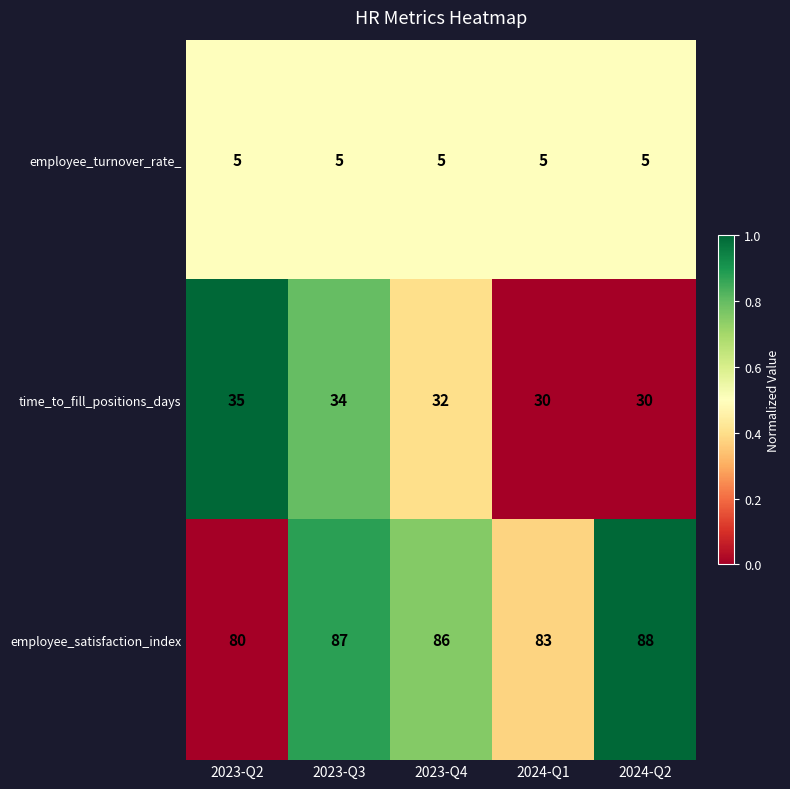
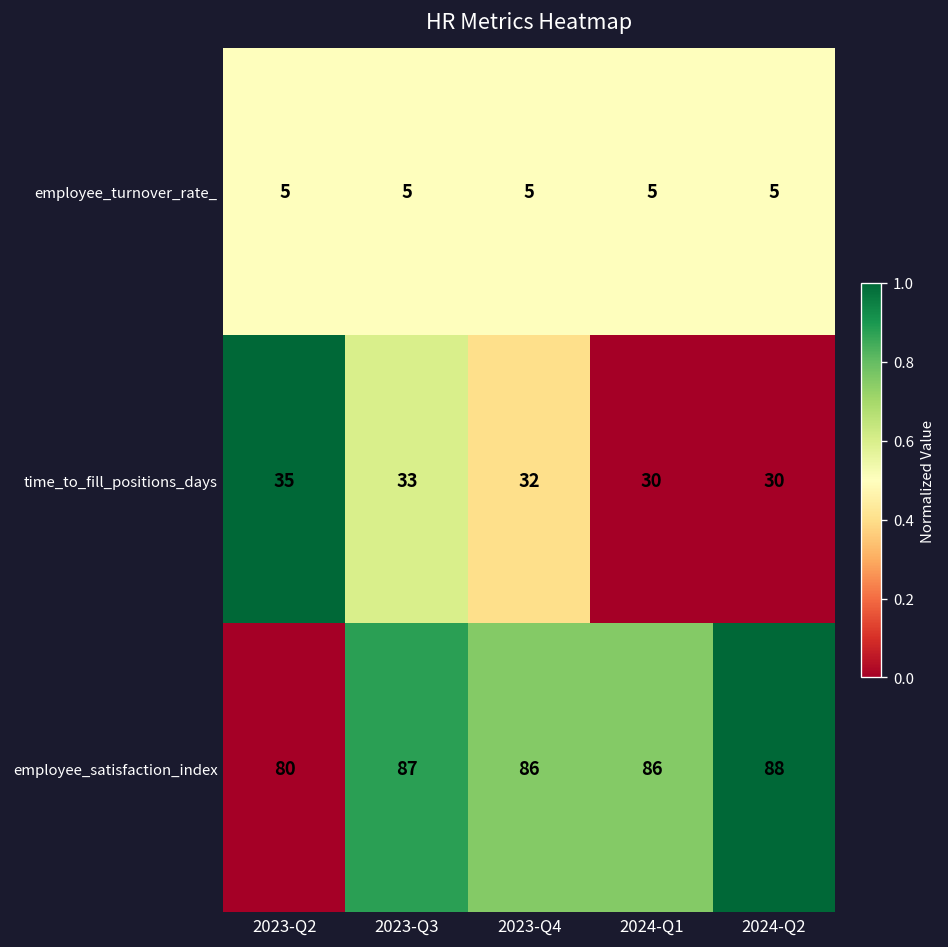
time_to_fill_positions_days, 2023-Q3: 34 -> 33
employee_satisfaction_index, 2024-Q1: 83 -> 86
